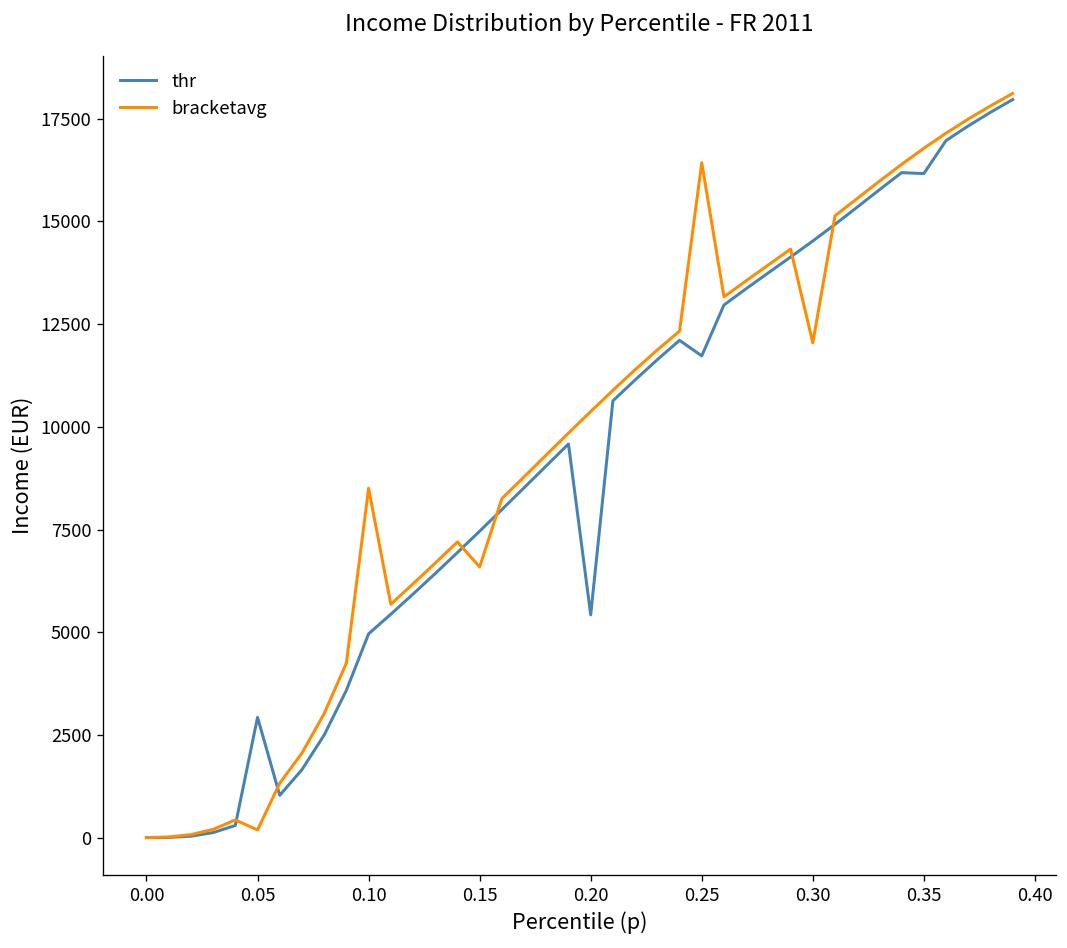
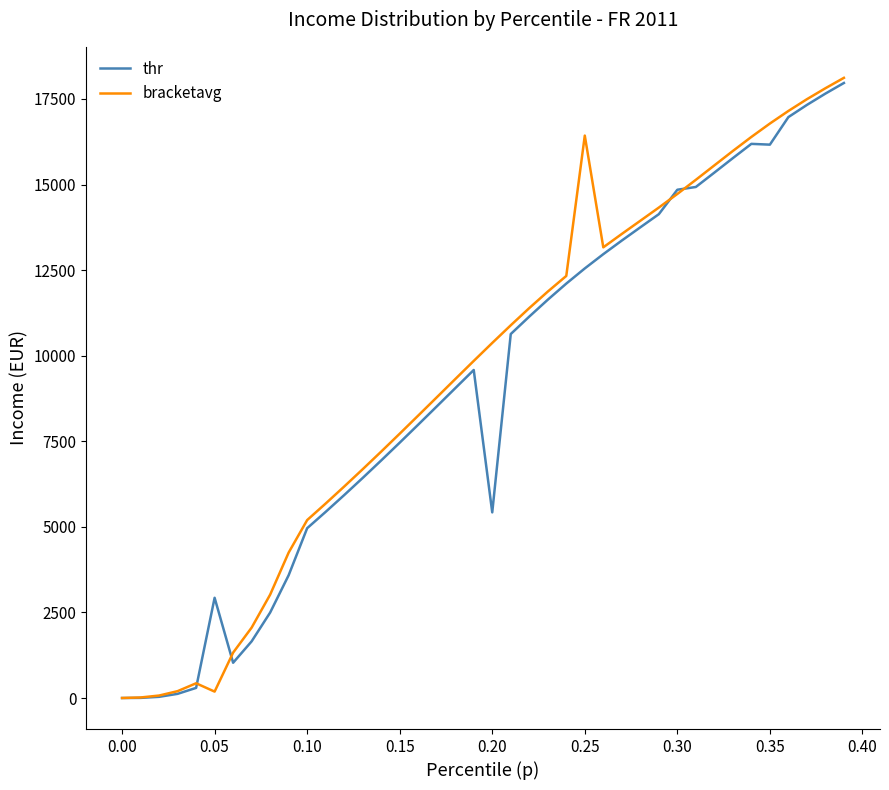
bracketavg, 0.10: 8500 -> 5200
bracketavg, 0.15: 6600 -> 7700
thr, 0.25: 11700 -> 12500
thr, 0.30: 14500 -> 14800
bracketavg, 0.30: 12000 -> 14700
